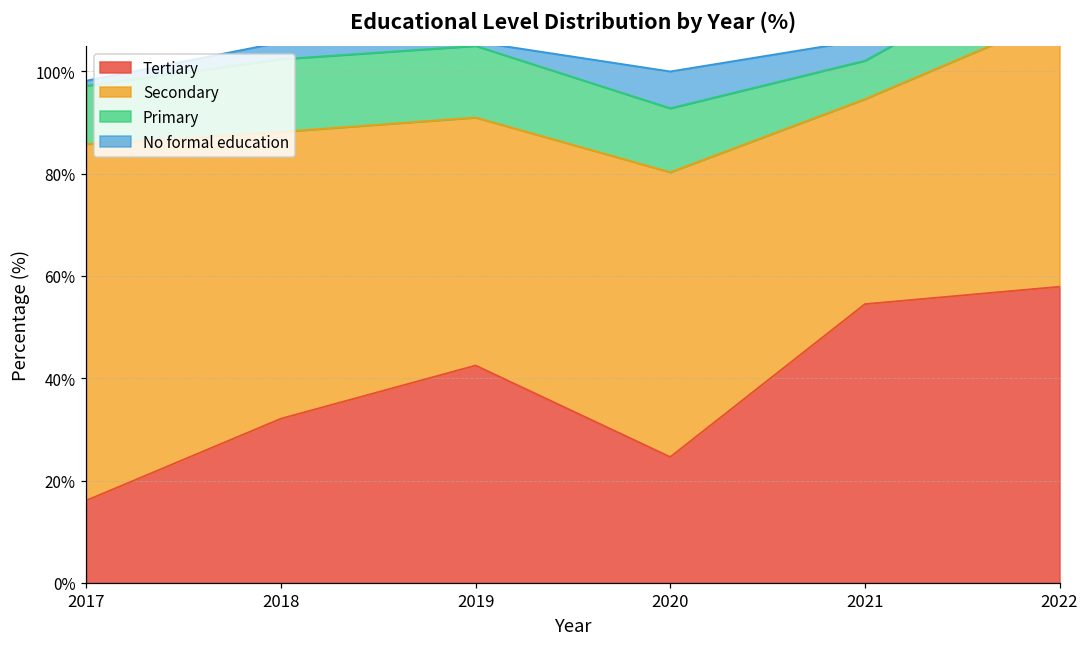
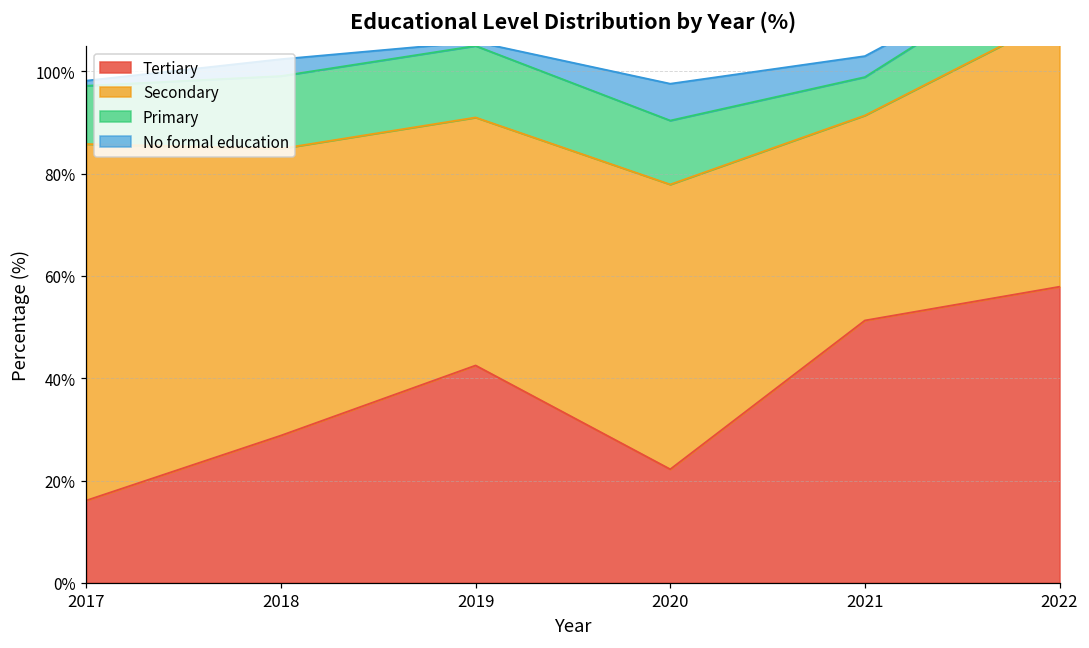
Tertiary, 2018: 32% -> 29%
Tertiary, 2020: 25% -> 22%
Tertiary, 2021: 55% -> 51%
